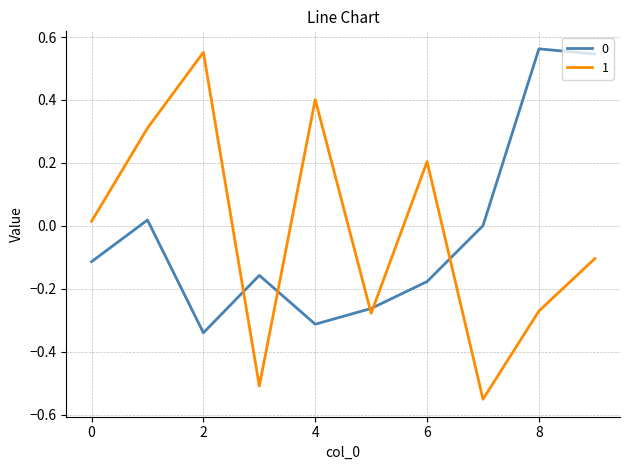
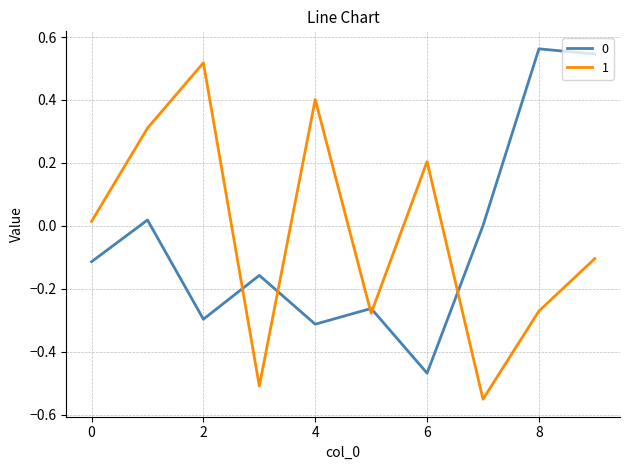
0, 2: -0.34 -> -0.30
1, 2: 0.55 -> 0.52
0, 6: -0.18 -> -0.47
